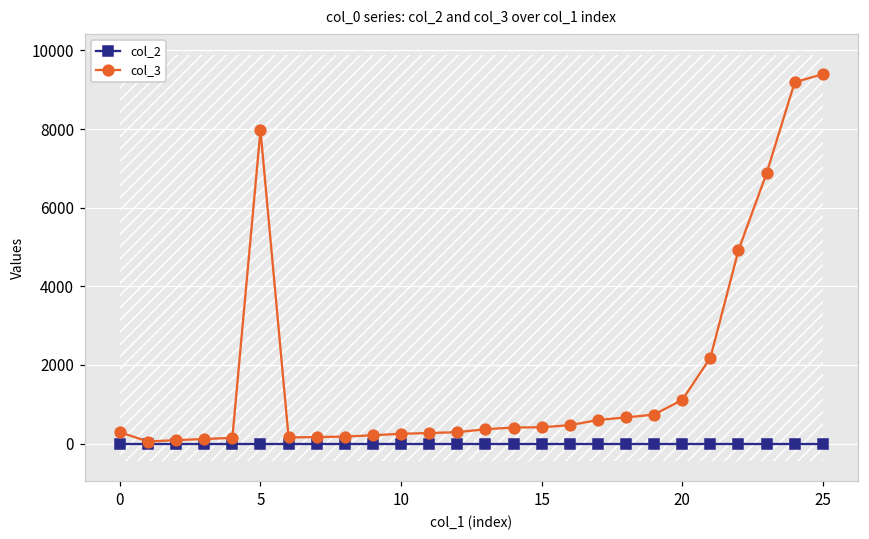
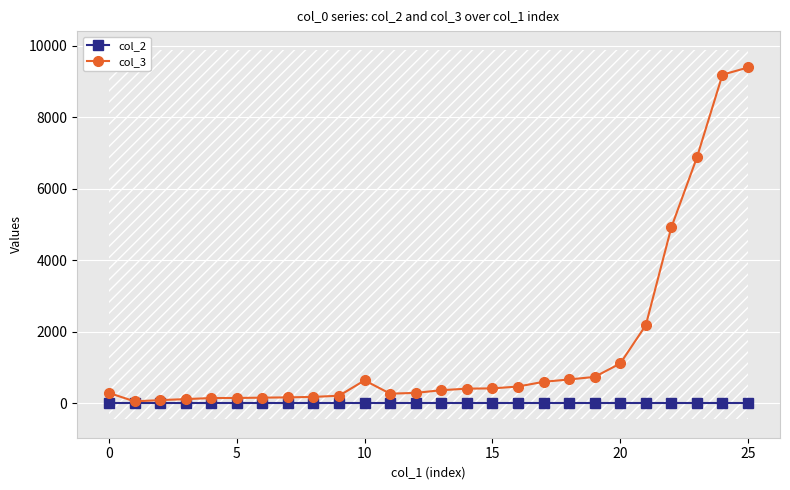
col_3, 5: 8000 -> 100
col_3, 10: 200 -> 600
